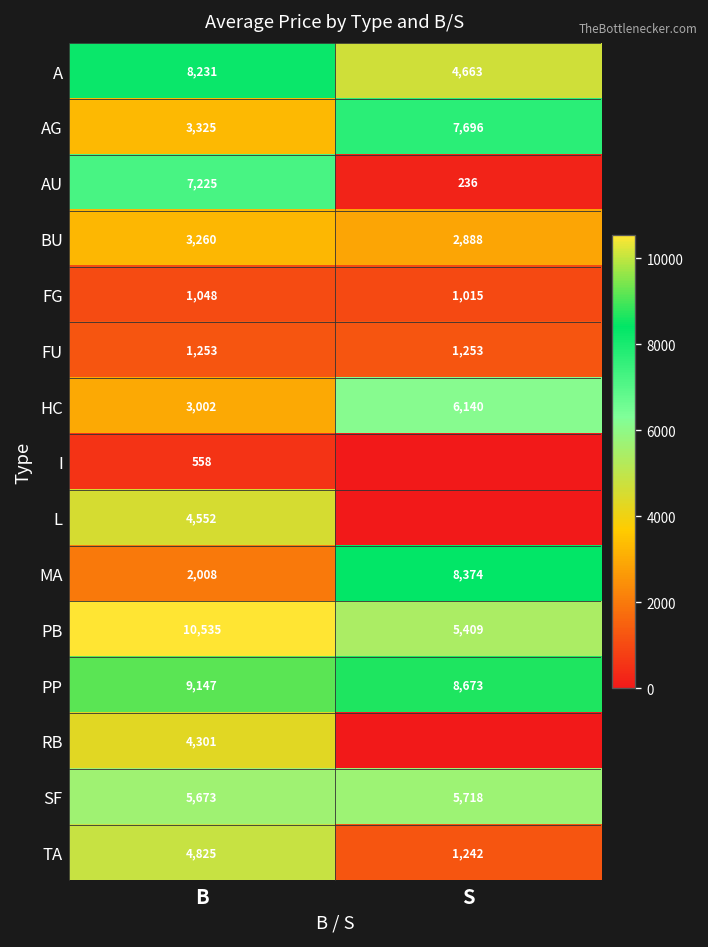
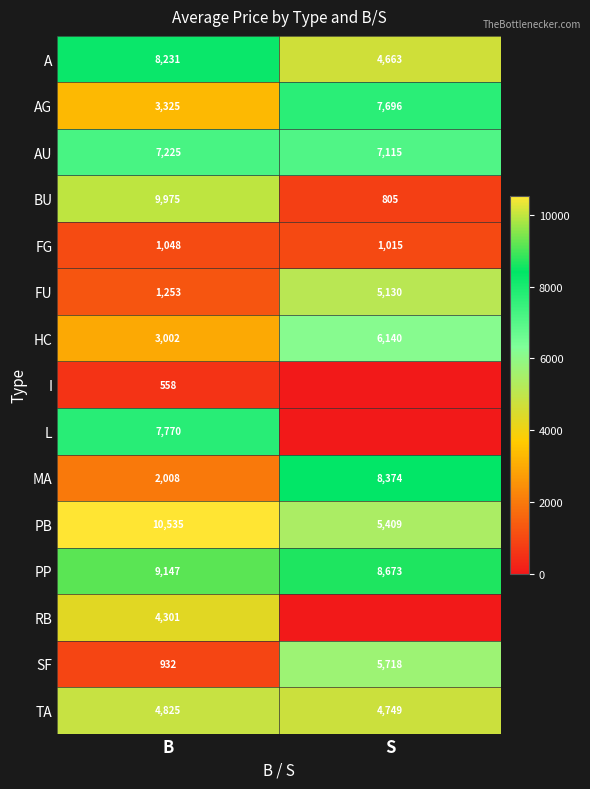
AU, S: 236 -> 7,115
BU, B: 3,260 -> 9,975
BU, S: 2,888 -> 805
FU, S: 1,253 -> 5,130
L, B: 4,552 -> 7,770
SF, B: 5,673 -> 932
TA, S: 1,242 -> 4,749
